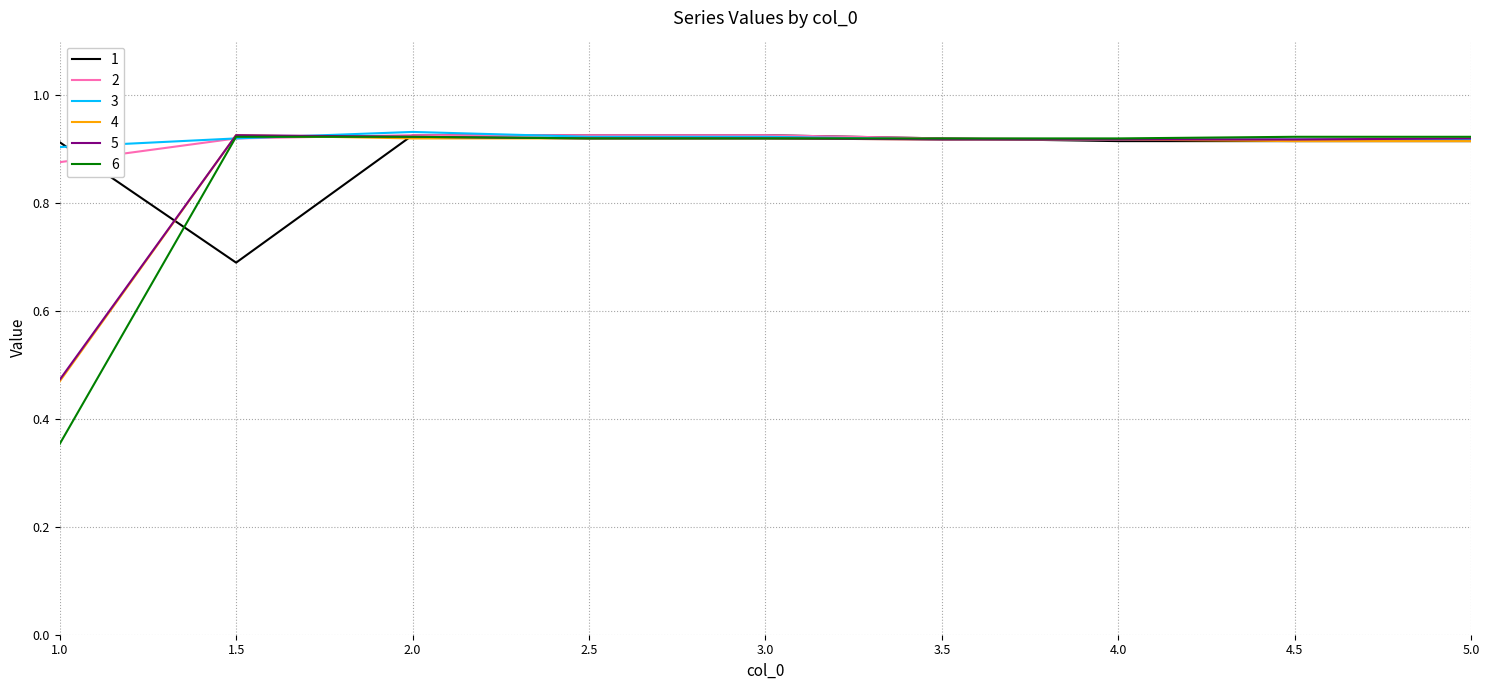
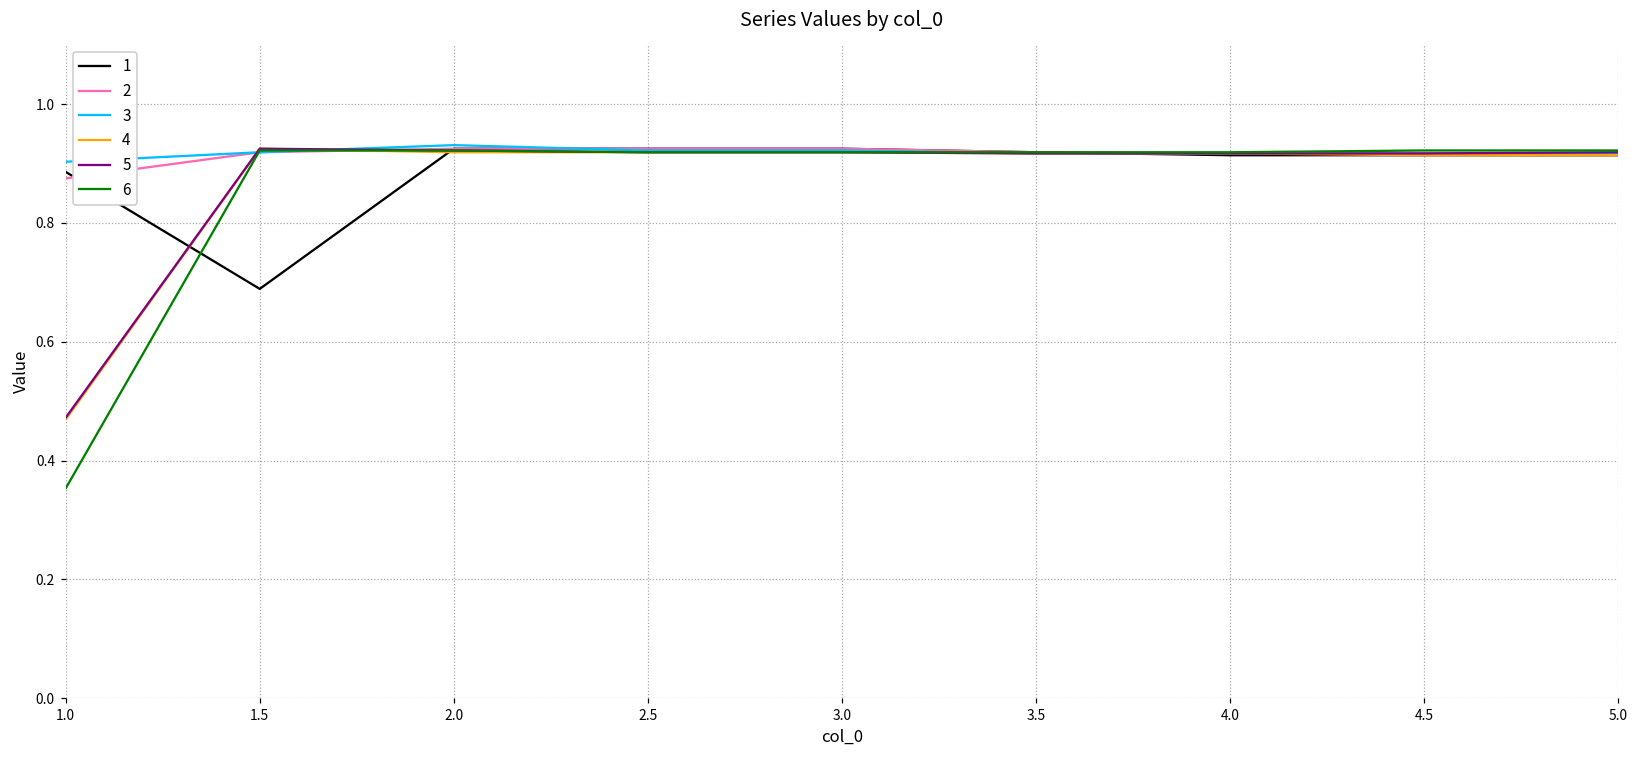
1, 1.0: 0.91 -> 0.89
